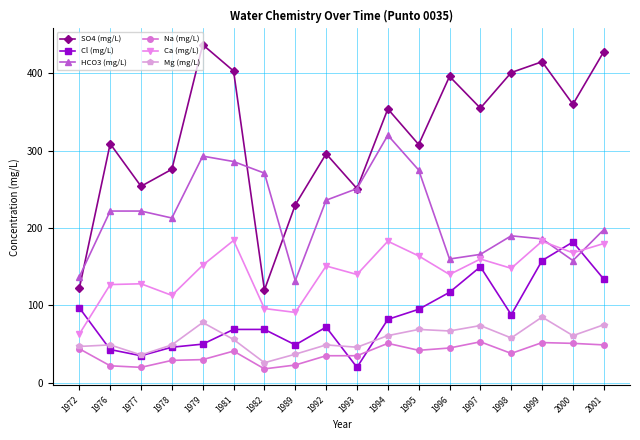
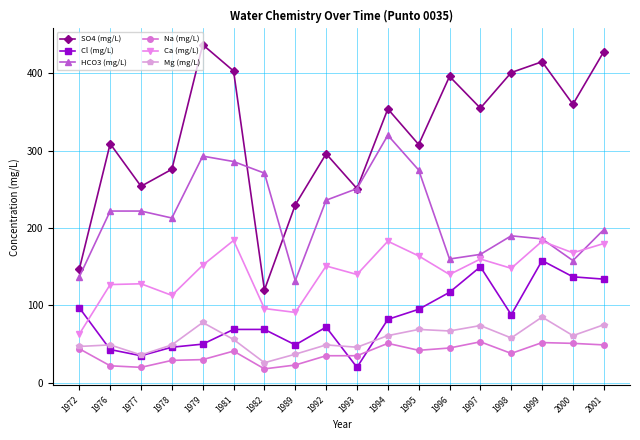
SO4 (mg/L), 1972: 120 -> 150
Cl (mg/L), 2000: 180 -> 140
